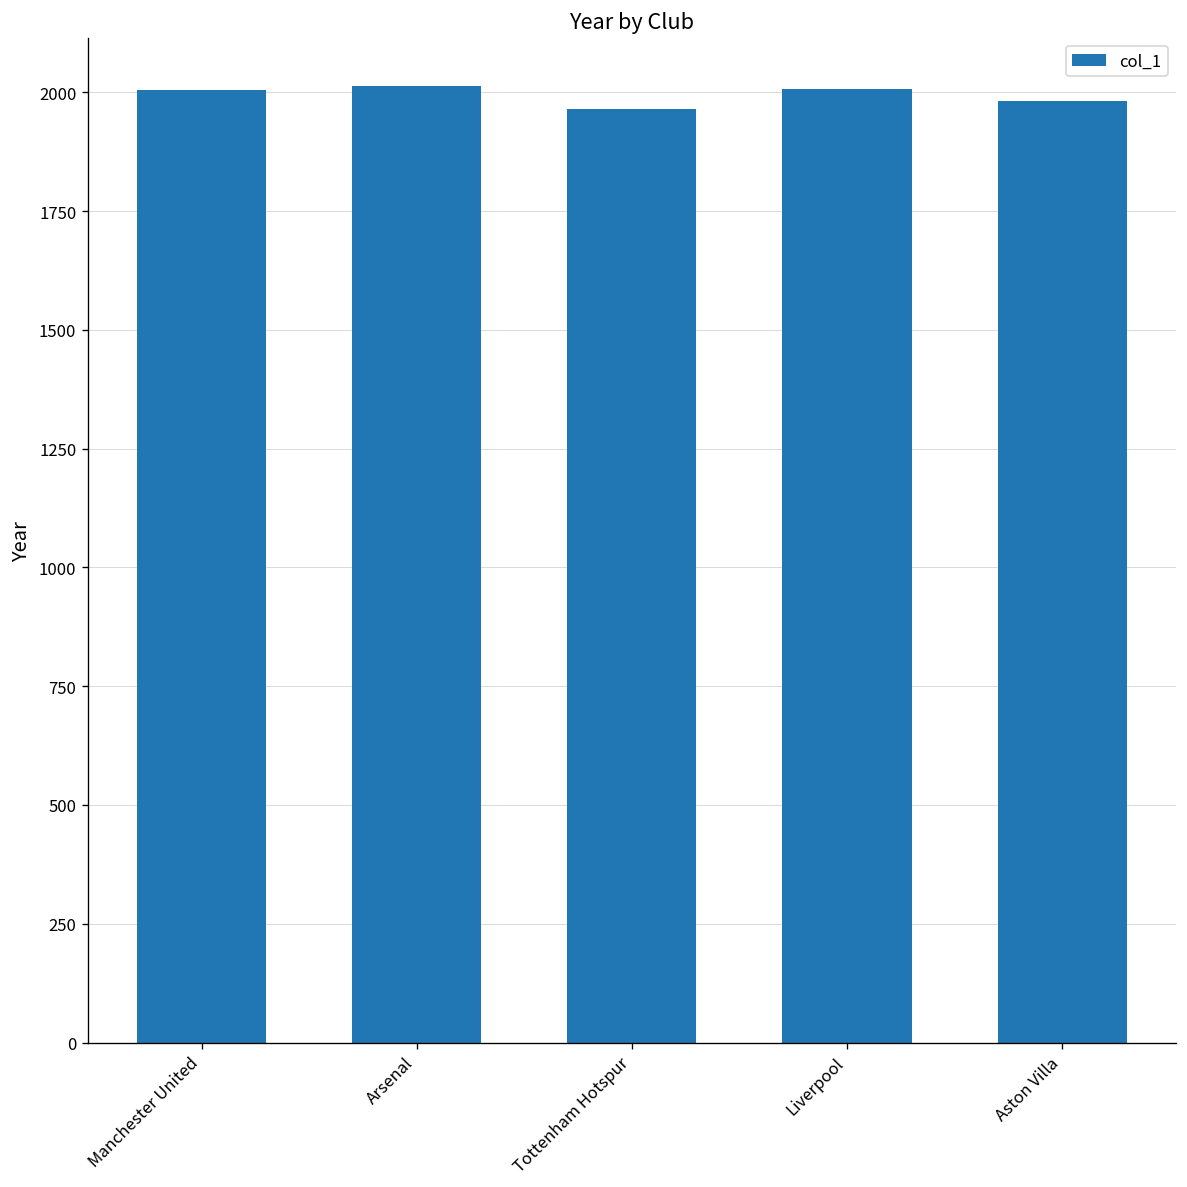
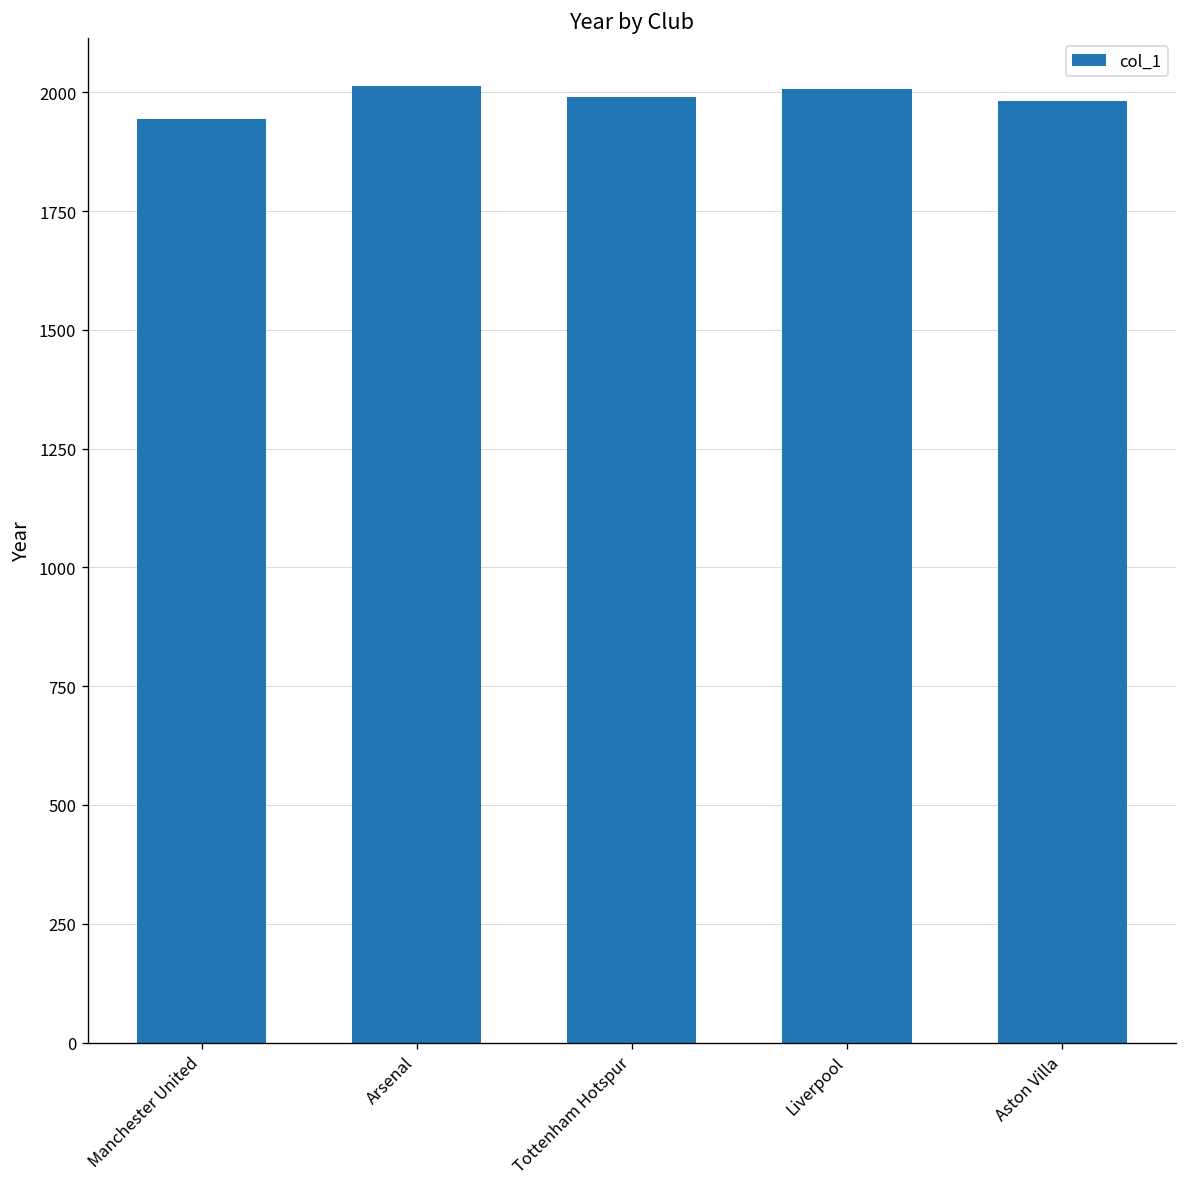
Manchester United: 2000 -> 1940
Tottenham Hotspur: 1970 -> 1990
